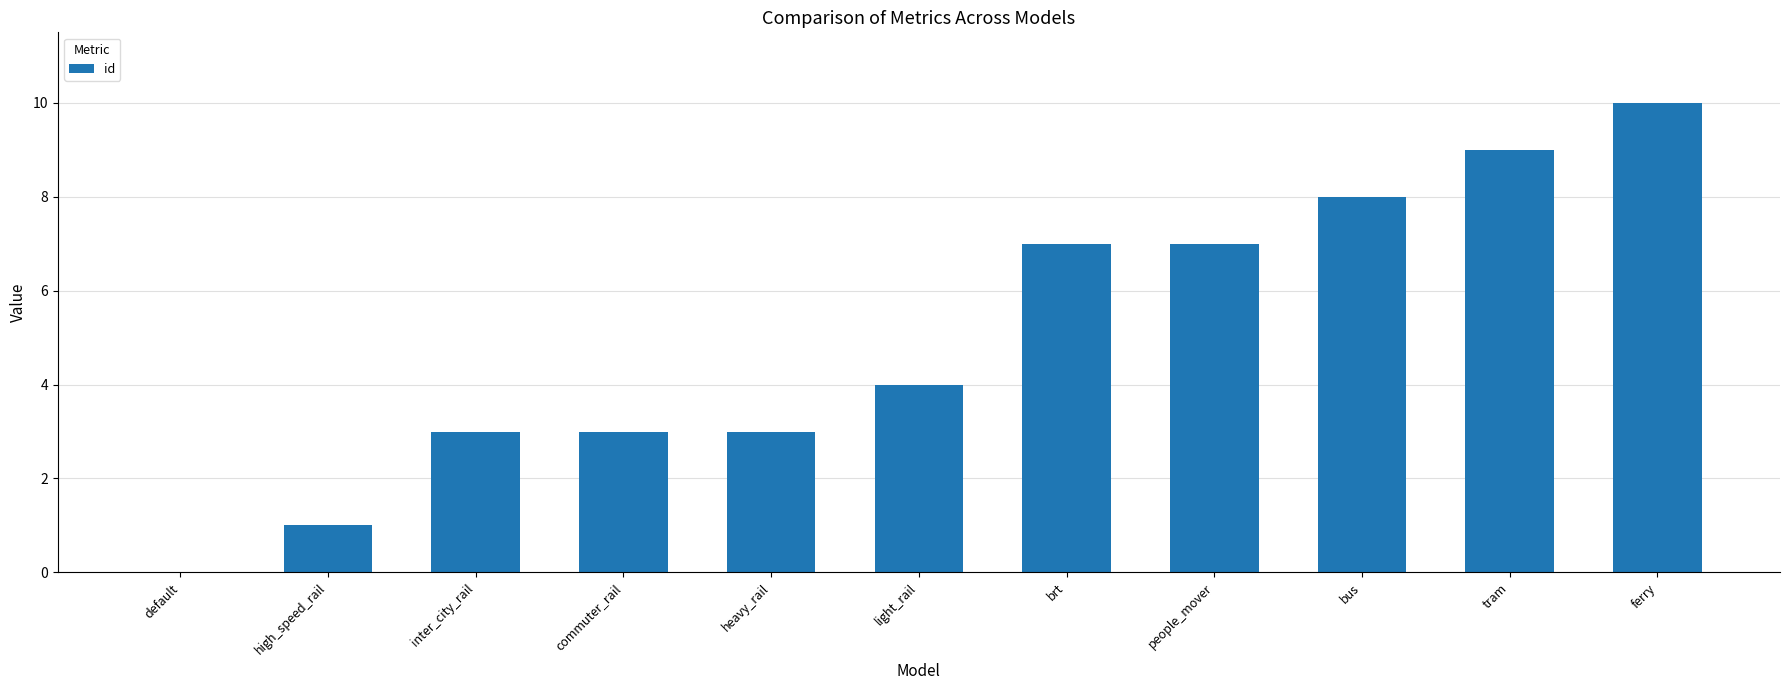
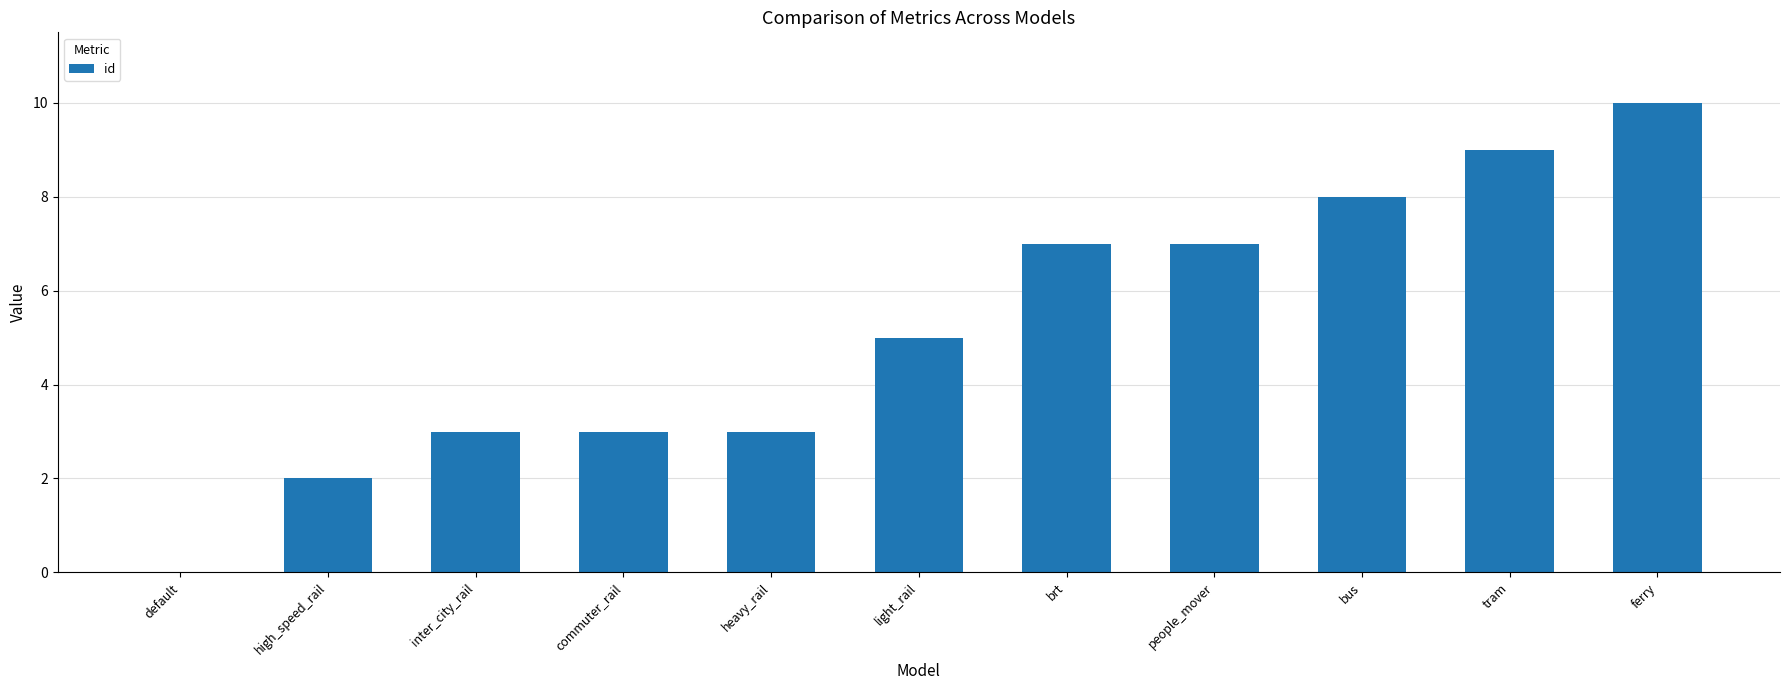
high_speed_rail: 1 -> 2
light_rail: 4 -> 5
